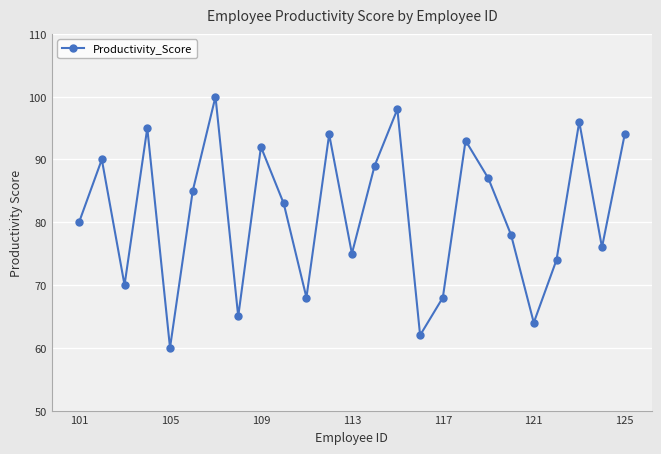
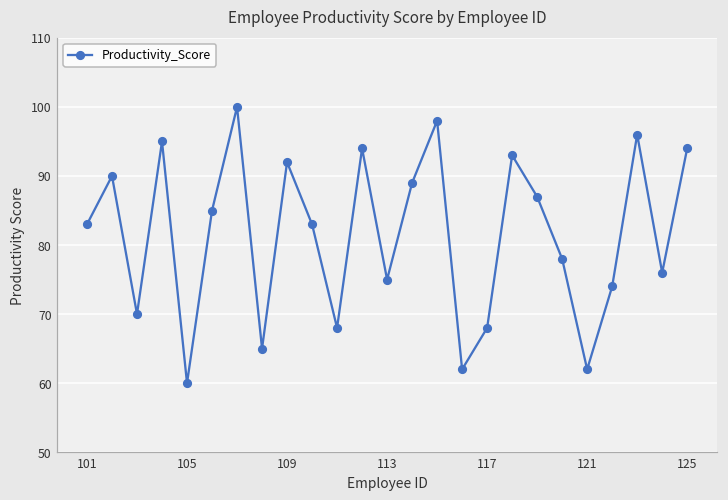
101: 80 -> 83
121: 64 -> 62
